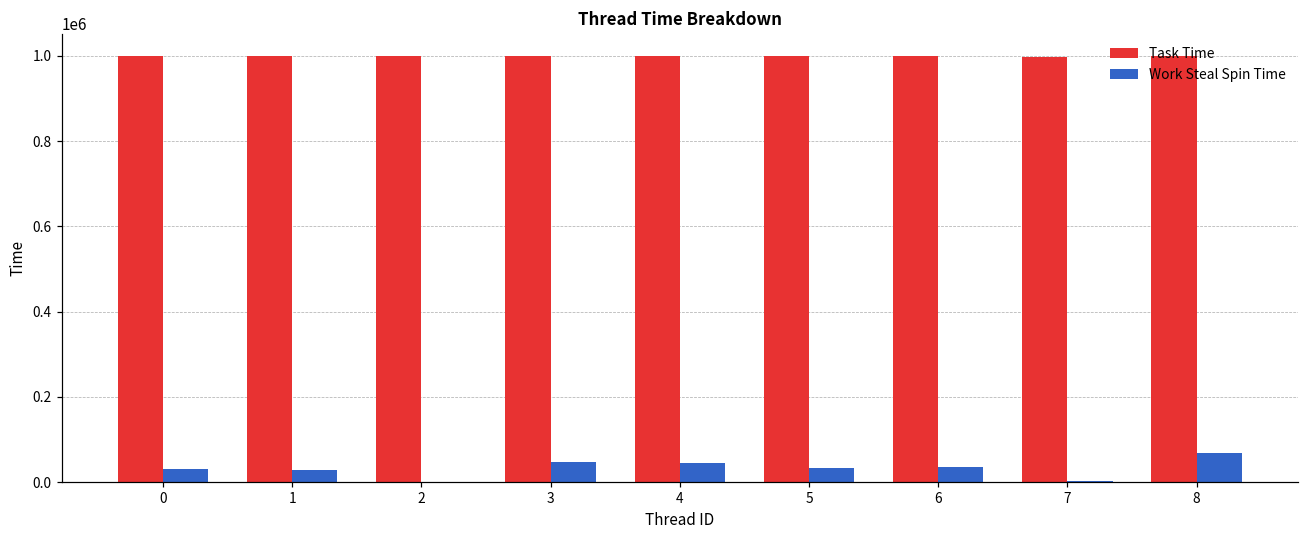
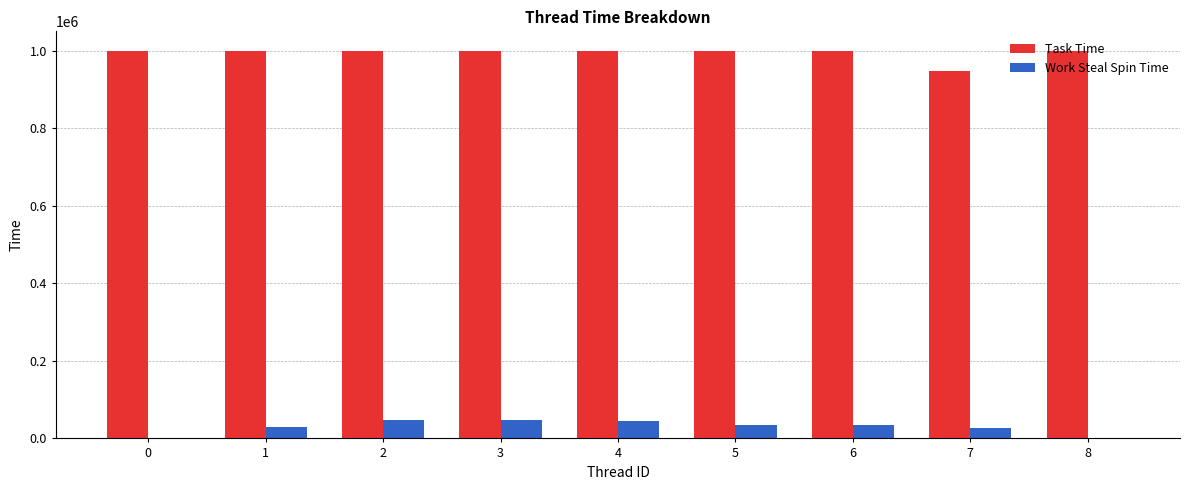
Work Steal Spin Time, 0: 30000 -> 0
Work Steal Spin Time, 2: 0 -> 50000
Task Time, 7: 1000000 -> 950000
Work Steal Spin Time, 7: 0 -> 30000
Work Steal Spin Time, 8: 70000 -> 0
